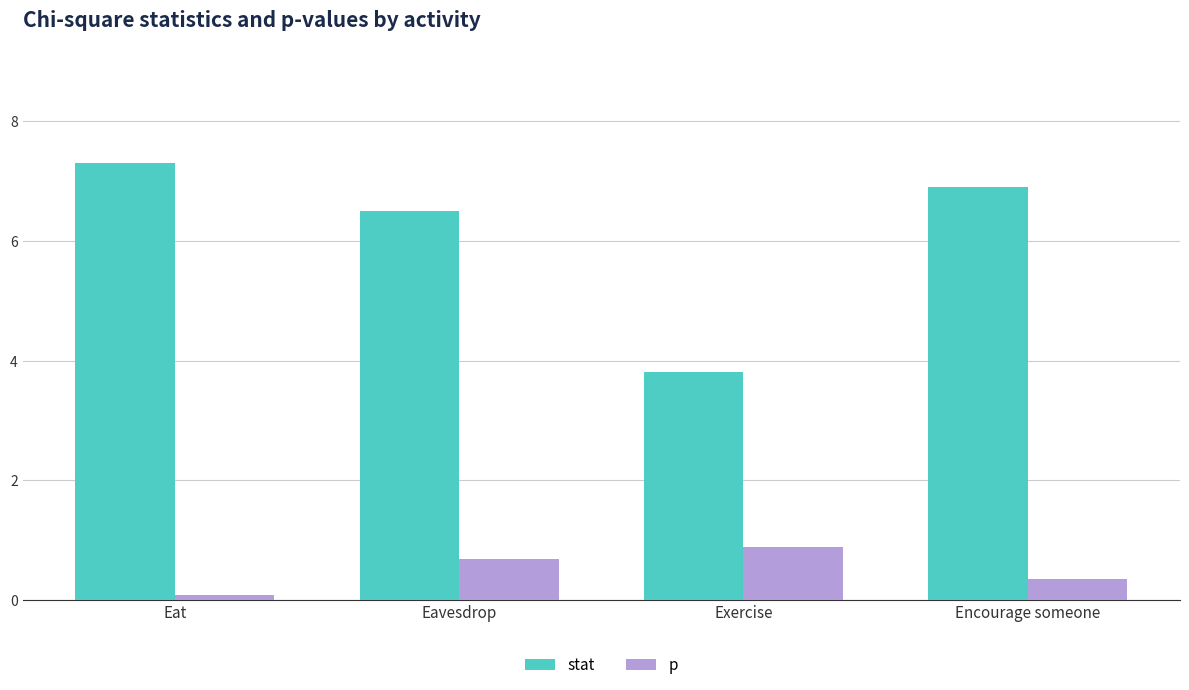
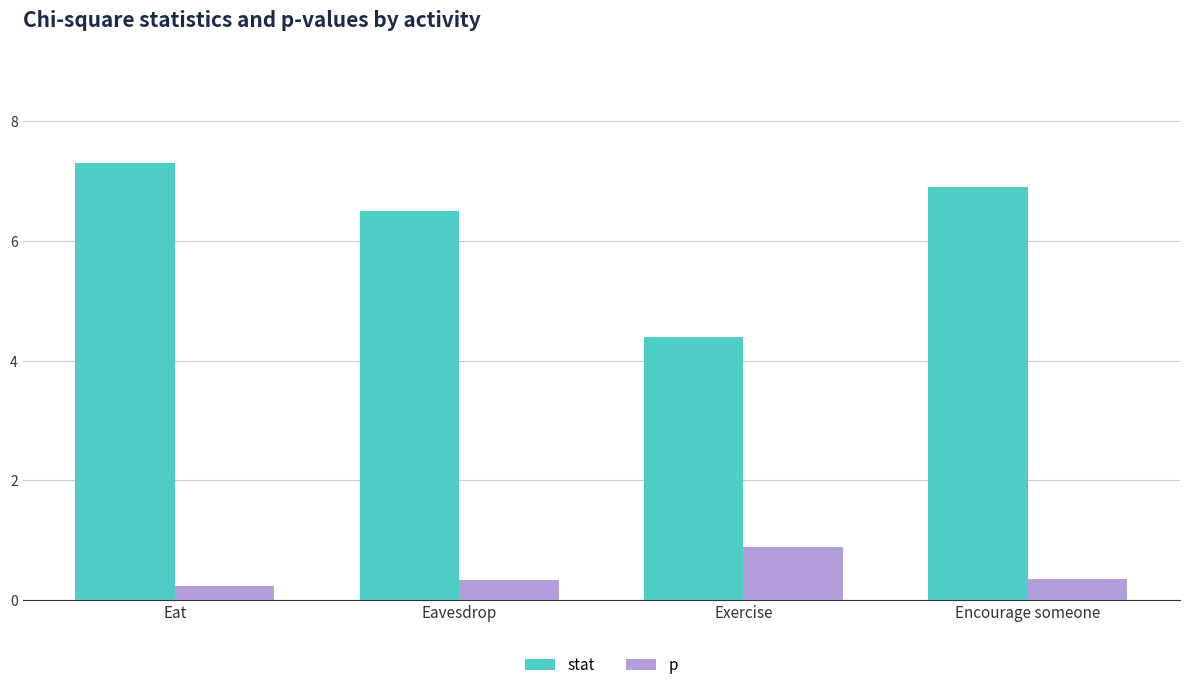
p, Eat: 0.1 -> 0.2
p, Eavesdrop: 0.7 -> 0.3
stat, Exercise: 3.8 -> 4.4
